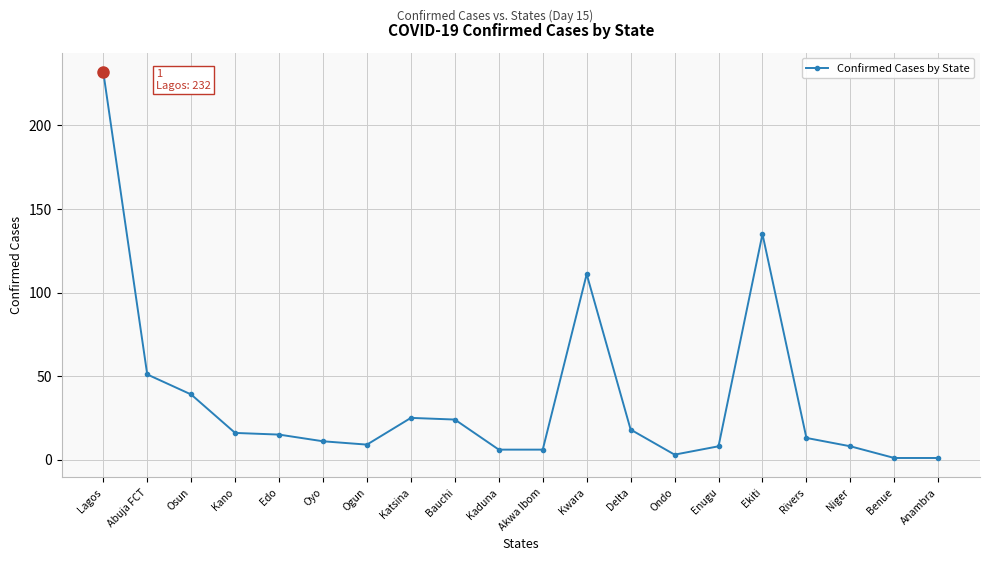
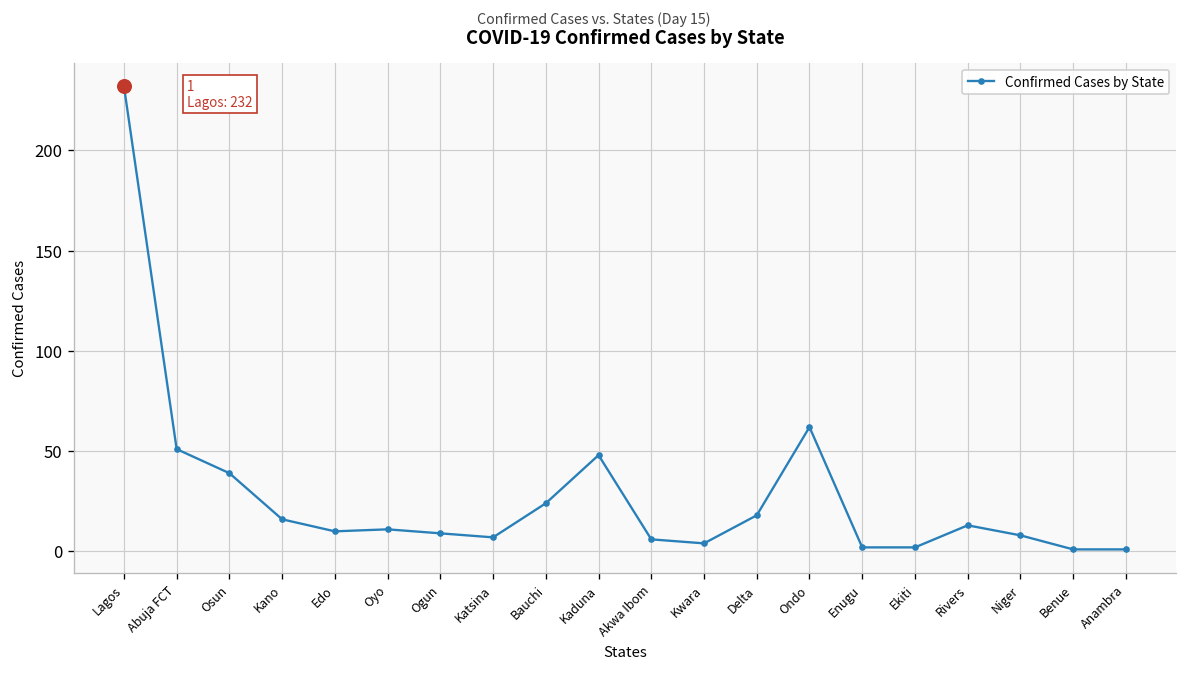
Confirmed Cases by State, Edo: 15 -> 10
Confirmed Cases by State, Katsina: 25 -> 7
Confirmed Cases by State, Kaduna: 6 -> 48
Confirmed Cases by State, Kwara: 111 -> 4
Confirmed Cases by State, Ondo: 3 -> 62
Confirmed Cases by State, Enugu: 8 -> 2
Confirmed Cases by State, Ekiti: 135 -> 2
